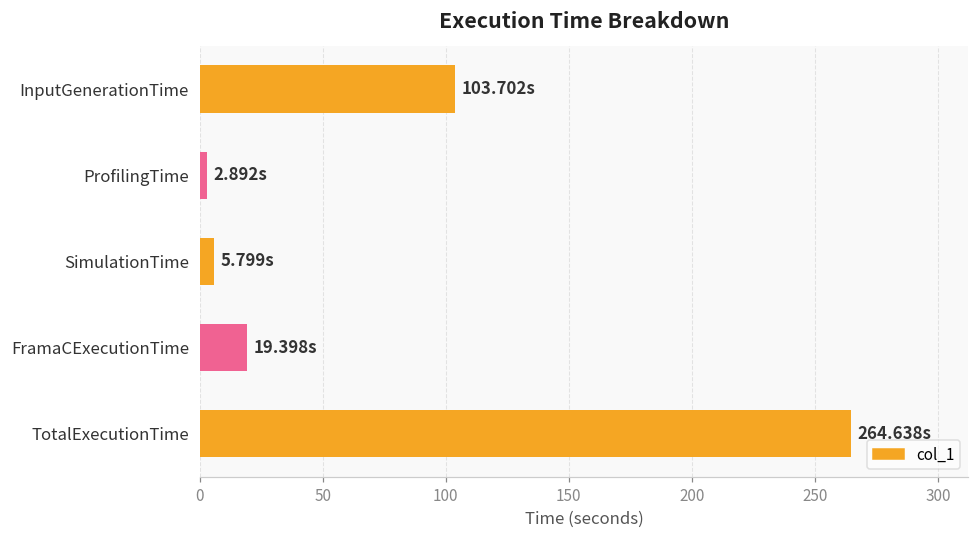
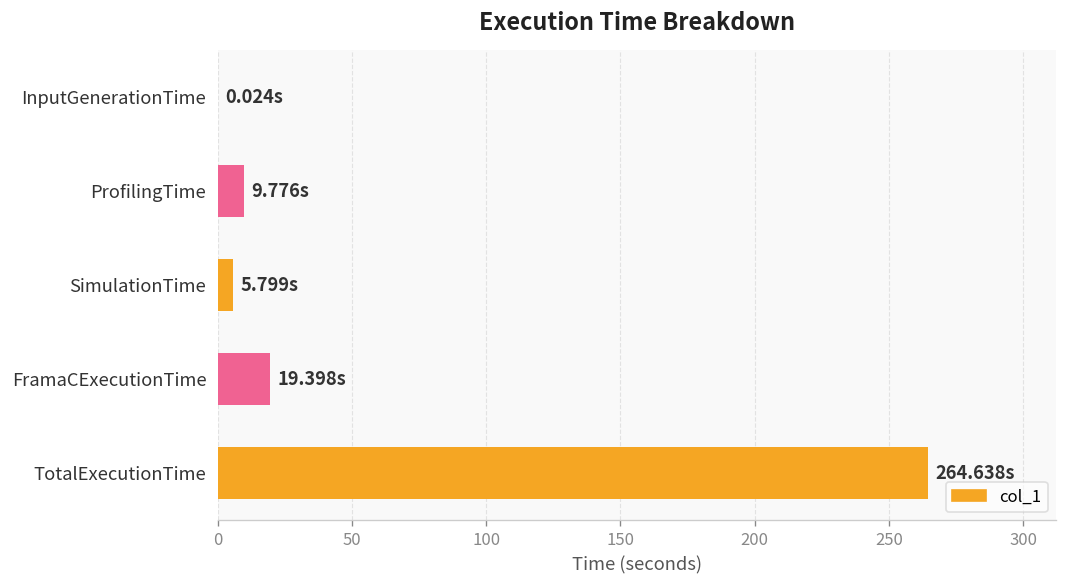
InputGenerationTime: 103.702s -> 0.024s
ProfilingTime: 2.892s -> 9.776s
